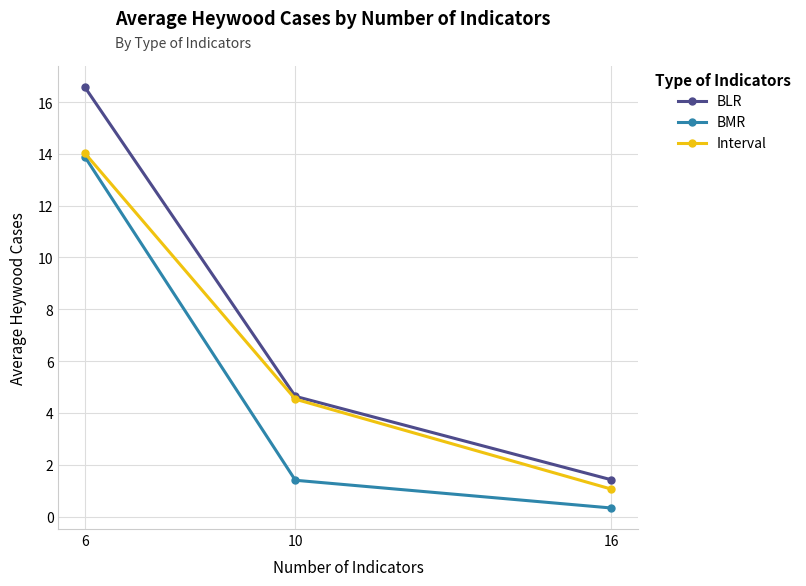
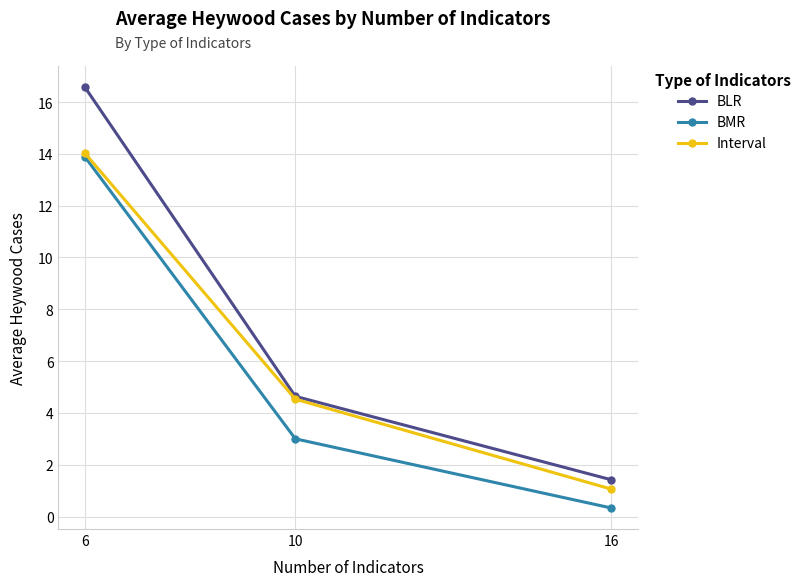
BMR, 10: 1.4 -> 3.0
